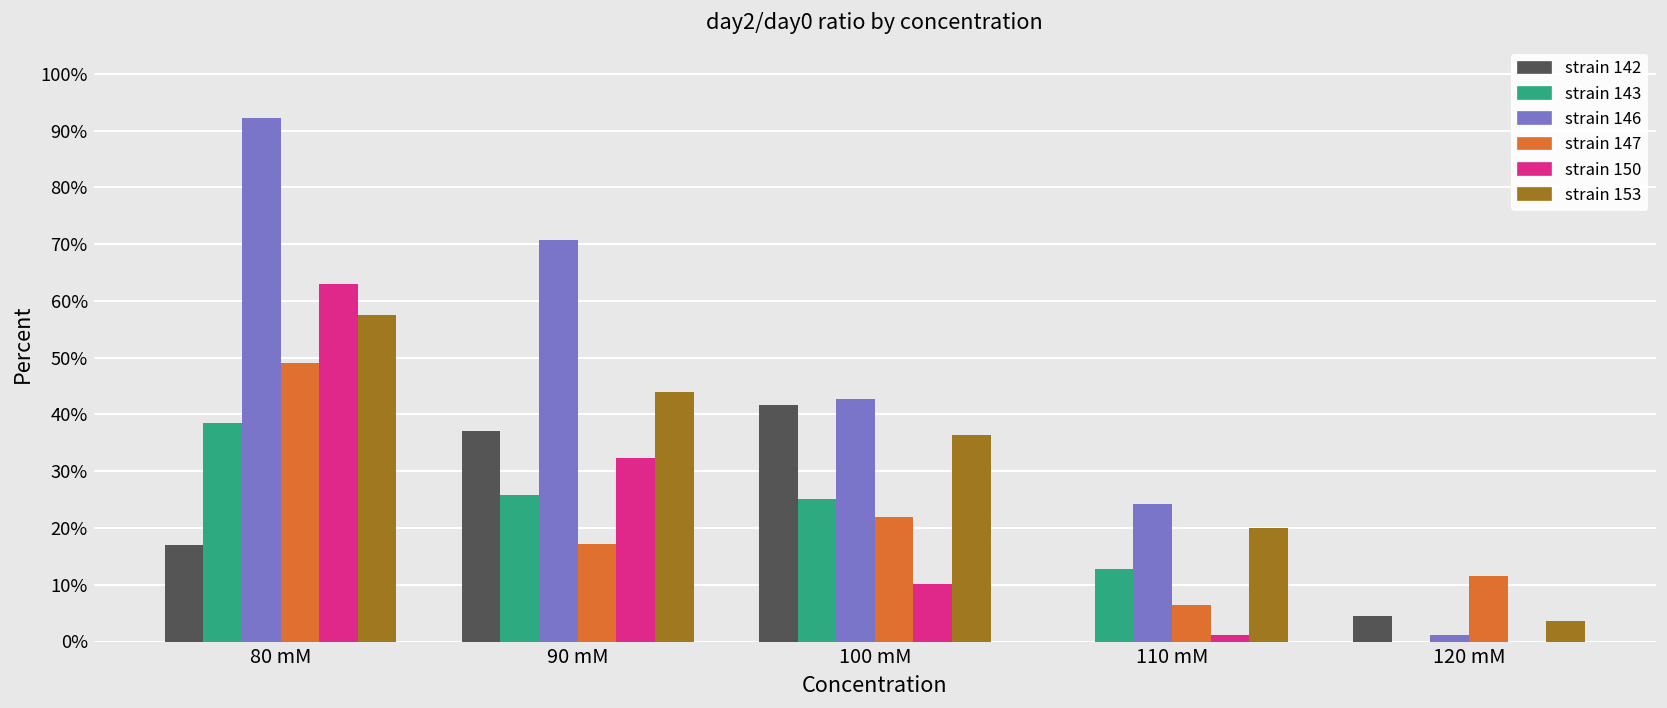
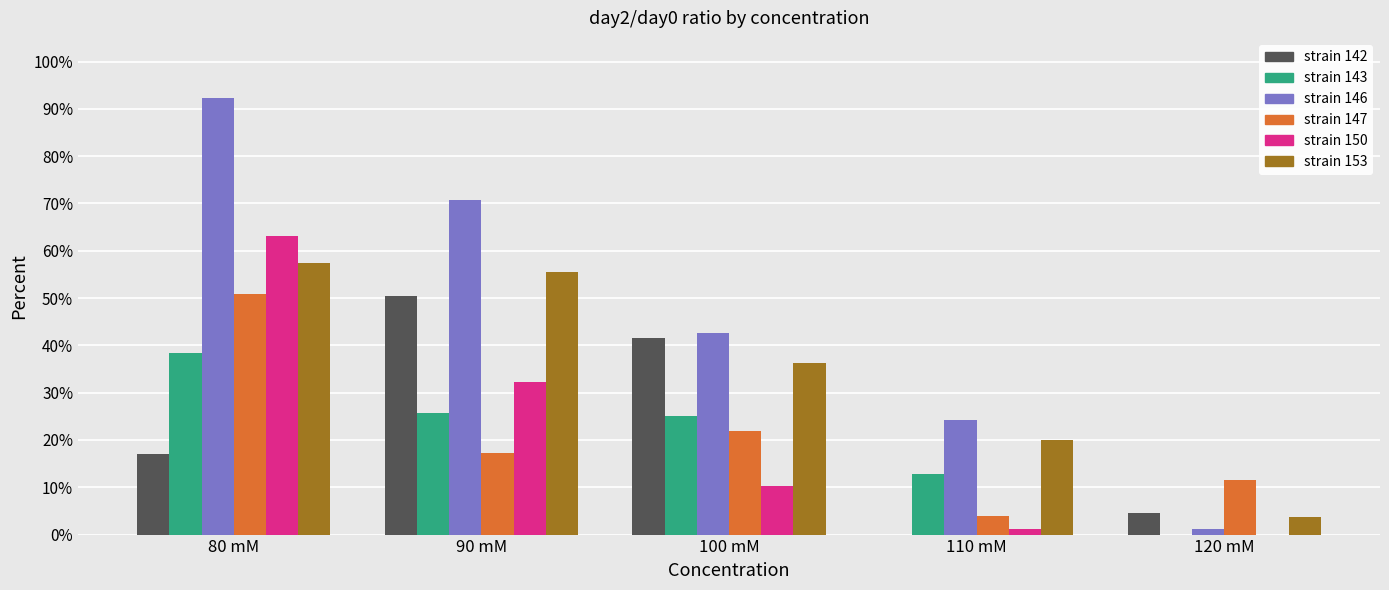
strain 147, 80 mM: 49% -> 51%
strain 142, 90 mM: 37% -> 50%
strain 153, 90 mM: 44% -> 56%
strain 147, 110 mM: 6% -> 4%
